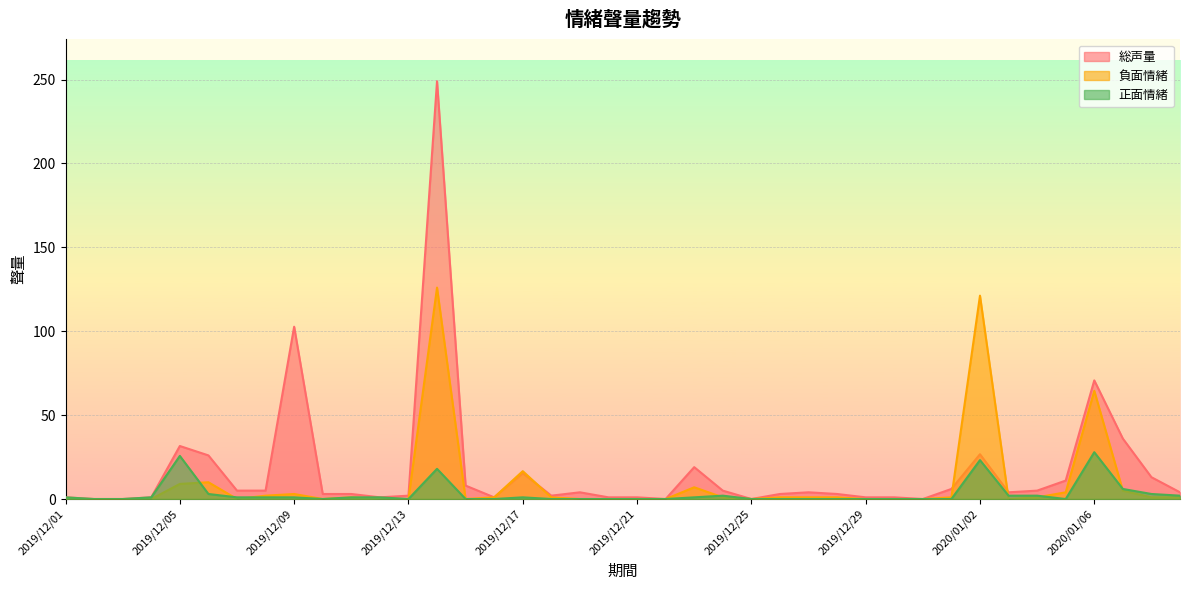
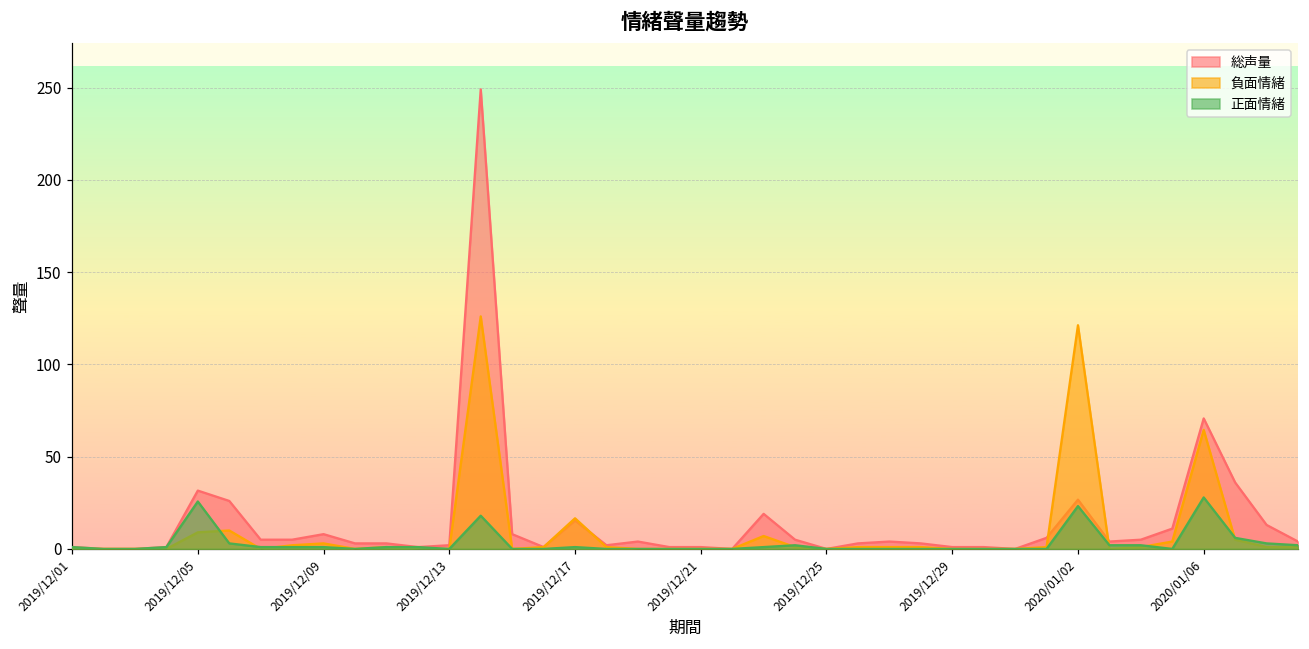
総声量, 2019/12/09: 103 -> 8
